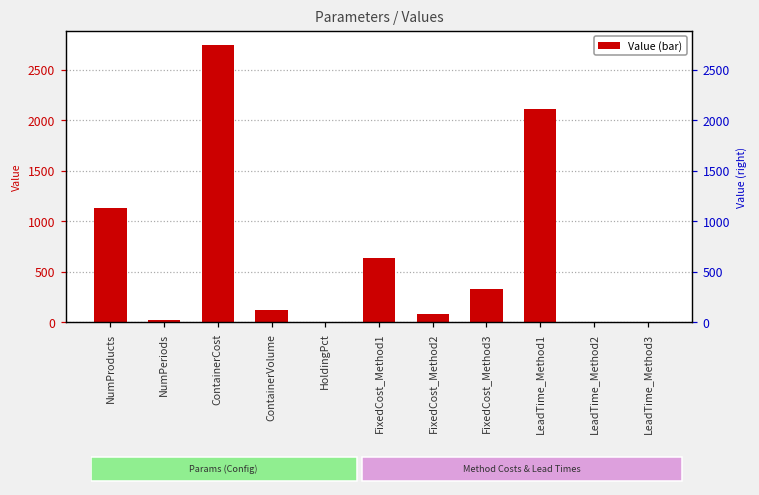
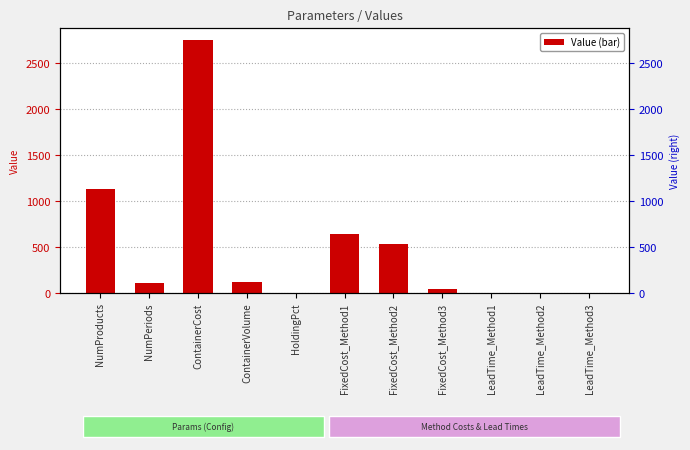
NumPeriods: 0 -> 100
FixedCost_Method2: 100 -> 500
FixedCost_Method3: 300 -> 100
LeadTime_Method1: 2100 -> 0
